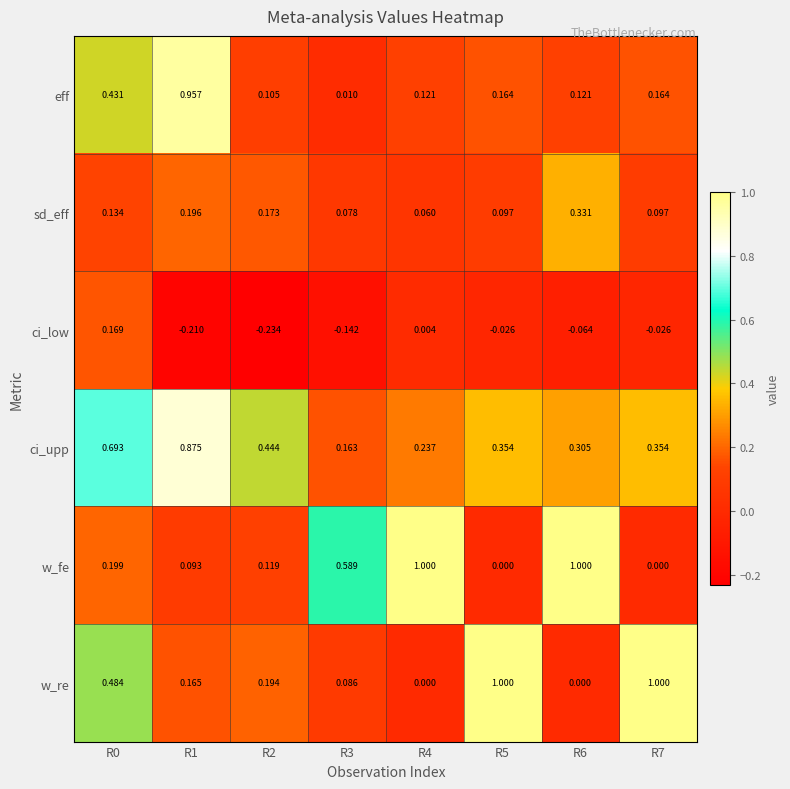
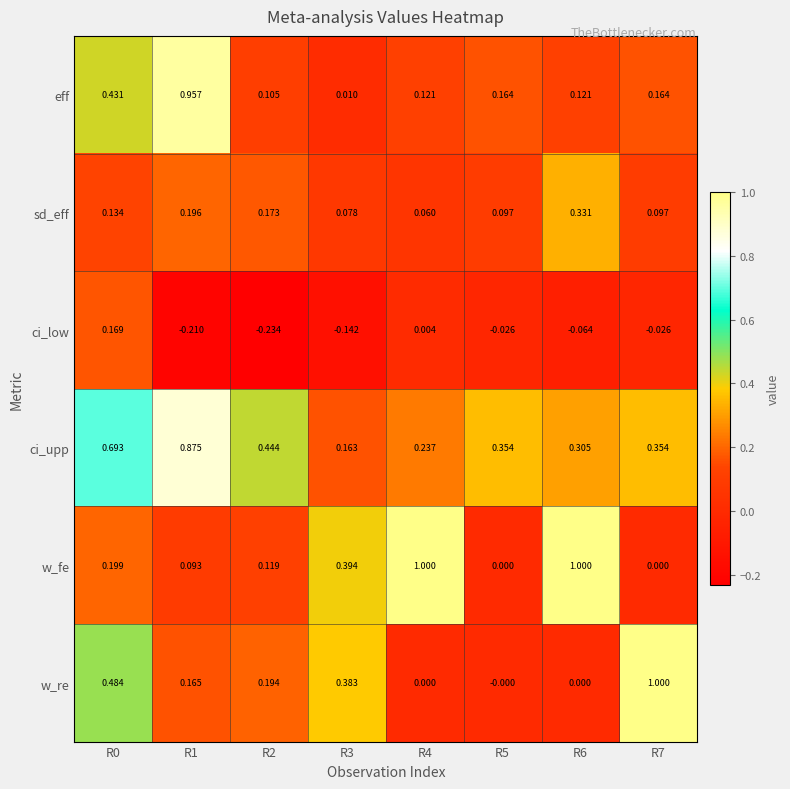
w_fe, R3: 0.589 -> 0.394
w_re, R3: 0.086 -> 0.383
w_re, R5: 1.000 -> -0.000
